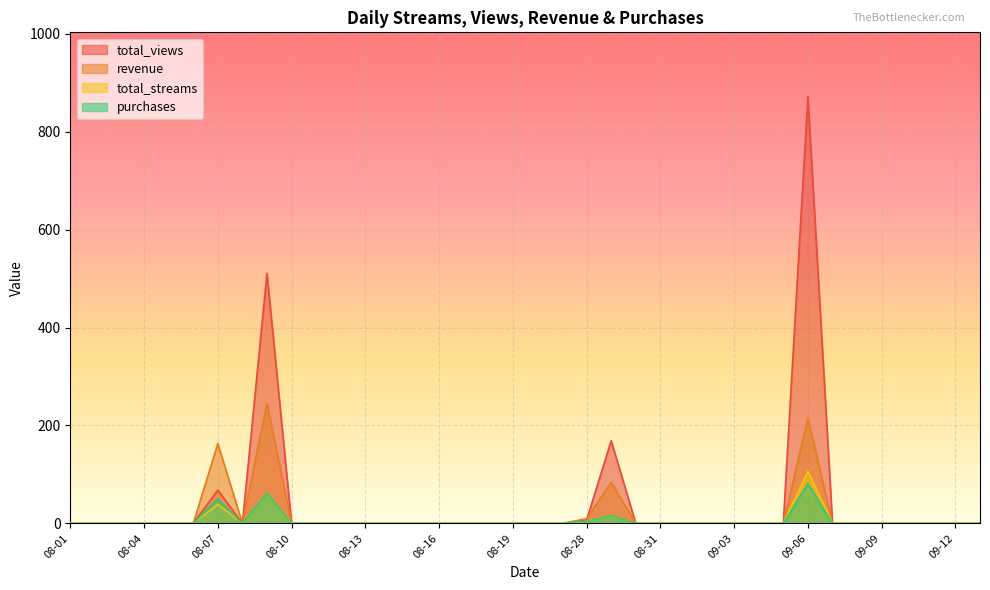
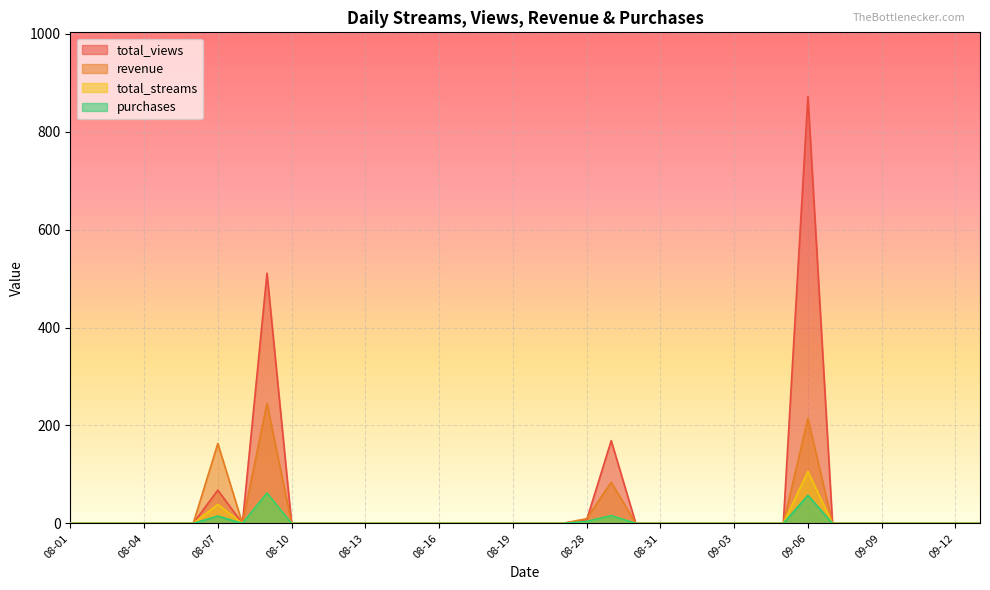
purchases, 08-07: 50 -> 20
purchases, 09-06: 80 -> 60
